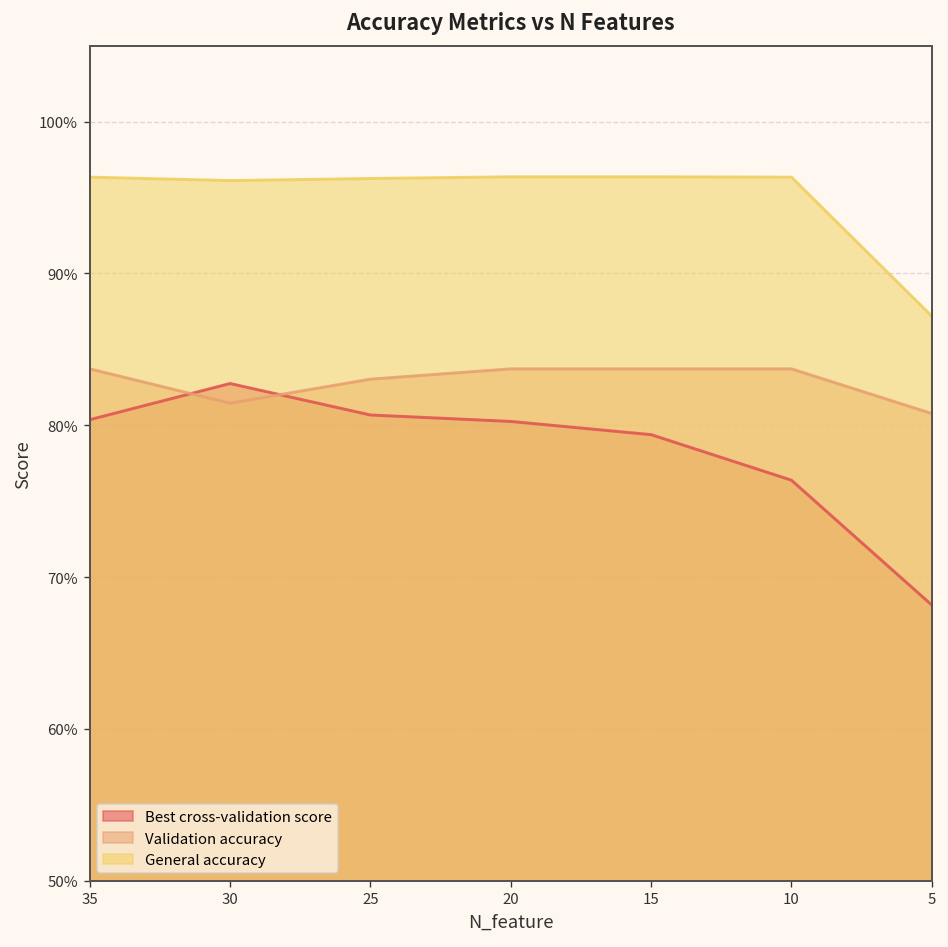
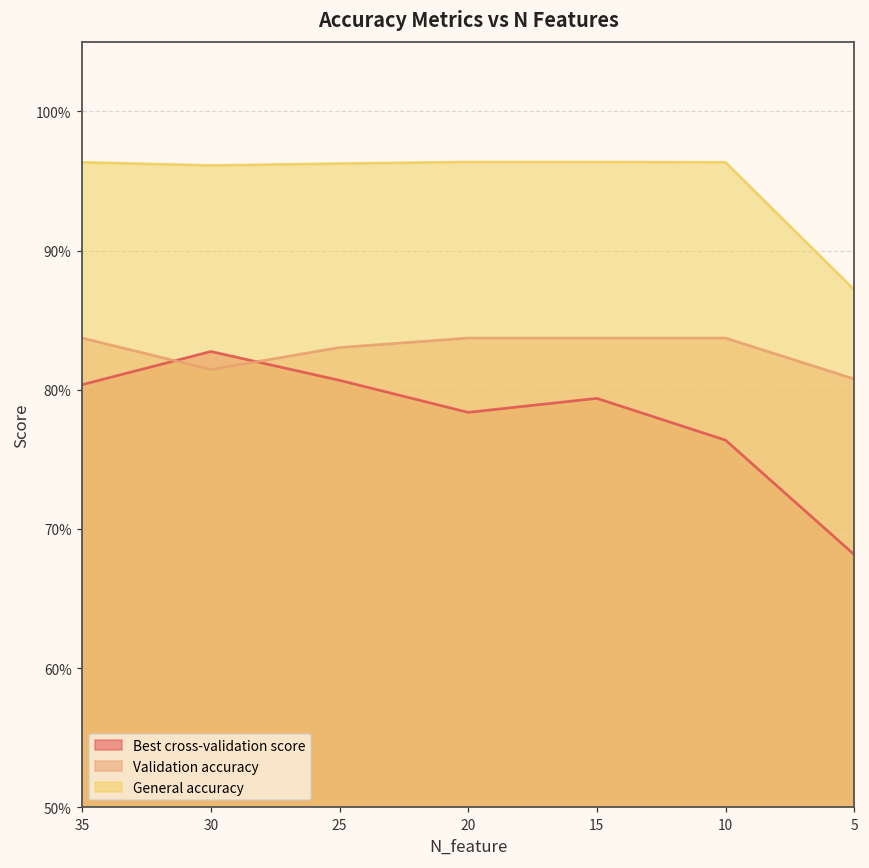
Best cross-validation score, 20: 80.2% -> 78.4%
